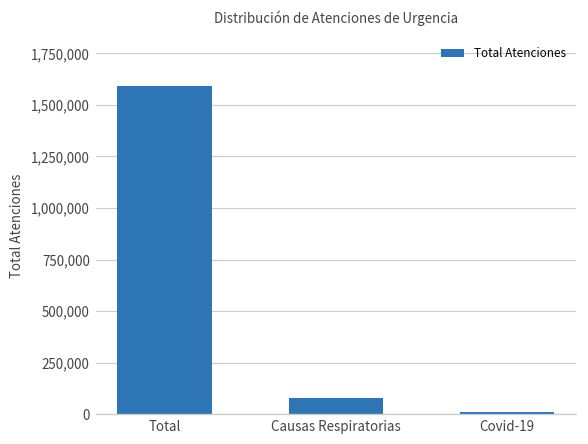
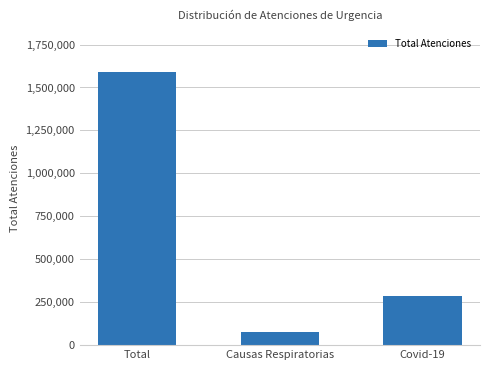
Covid-19: 10,000 -> 290,000
